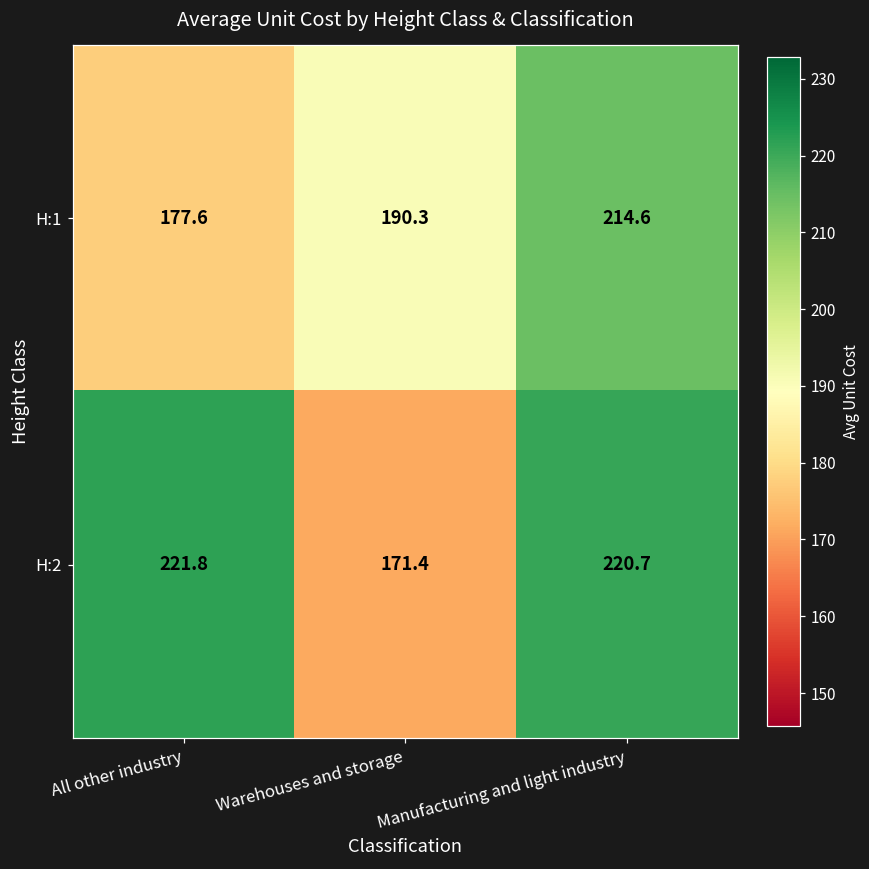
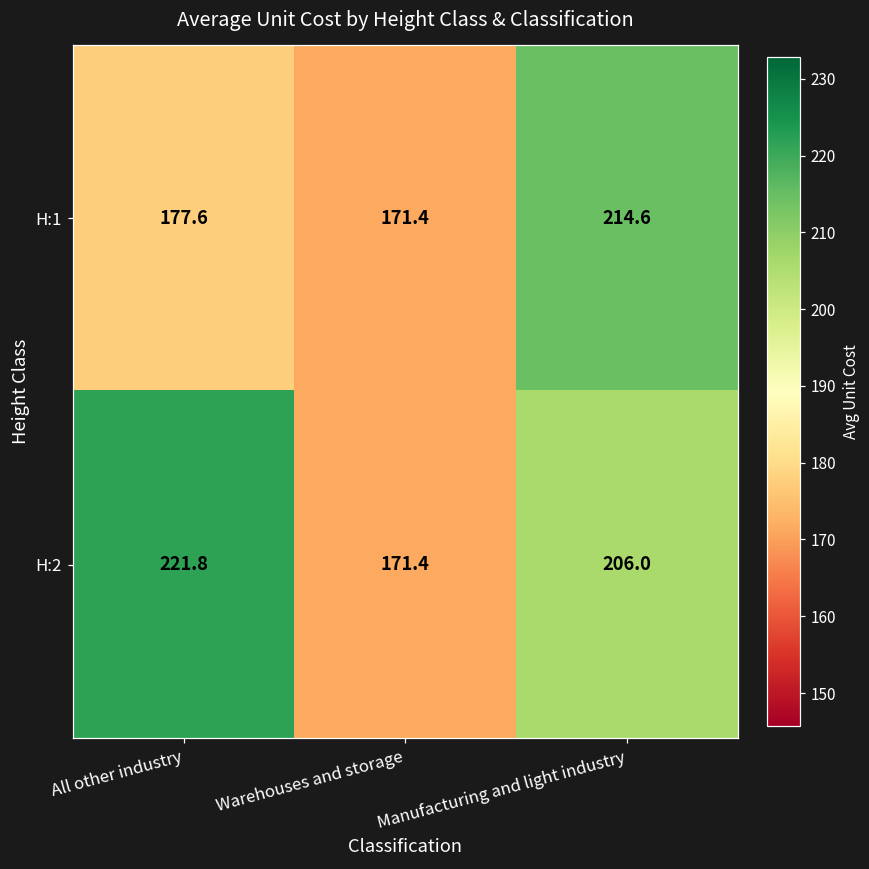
H:1, Warehouses and storage: 190.3 -> 171.4
H:2, Manufacturing and light industry: 220.7 -> 206.0
